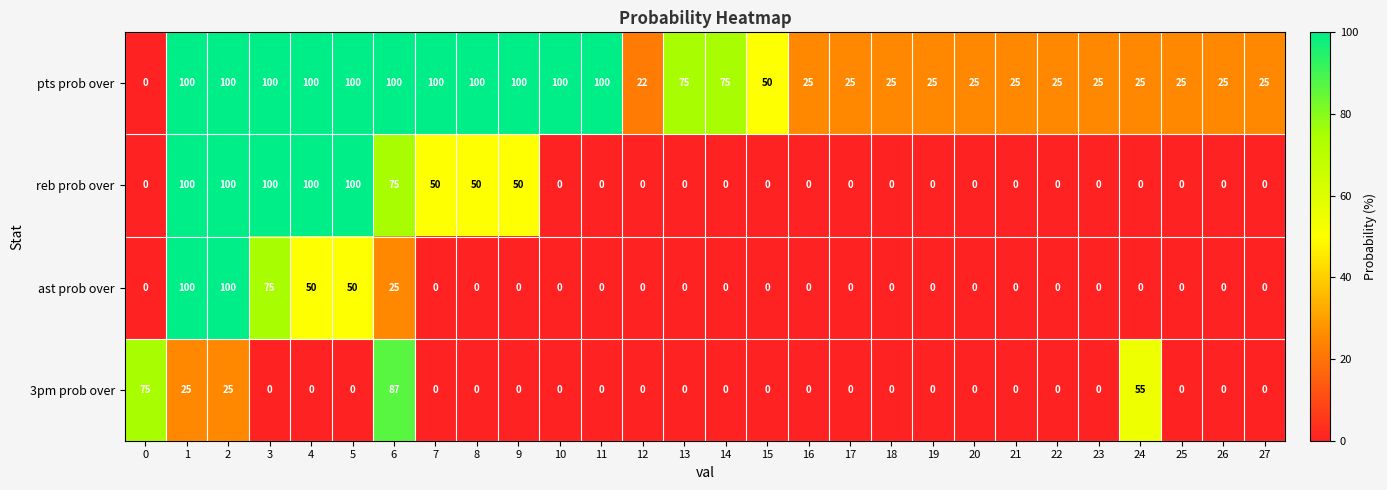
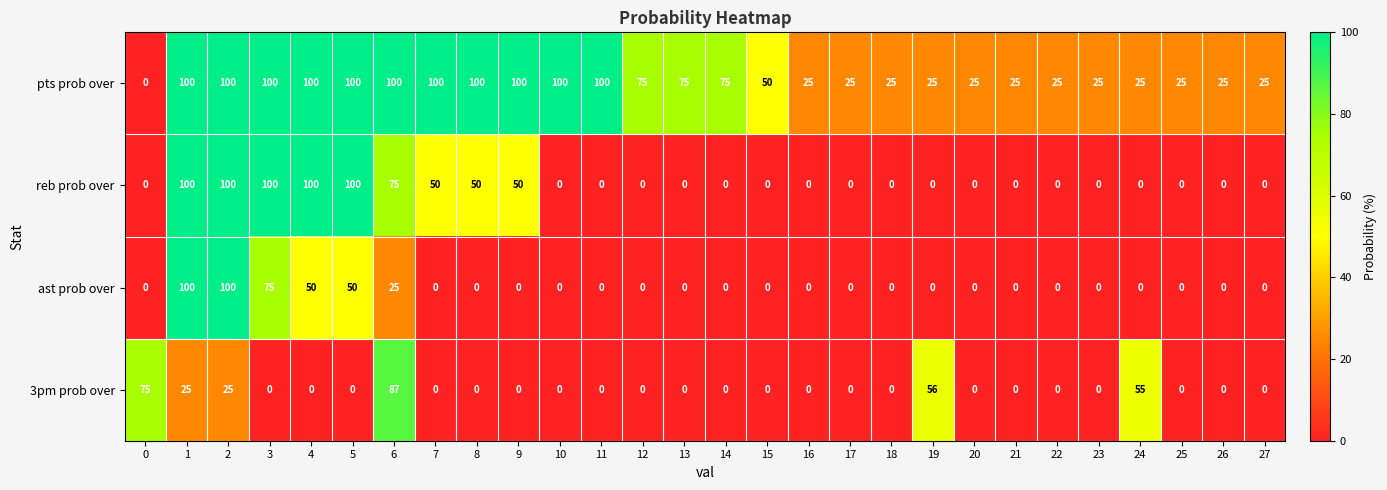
pts prob over, 12: 22 -> 75
3pm prob over, 19: 0 -> 56
